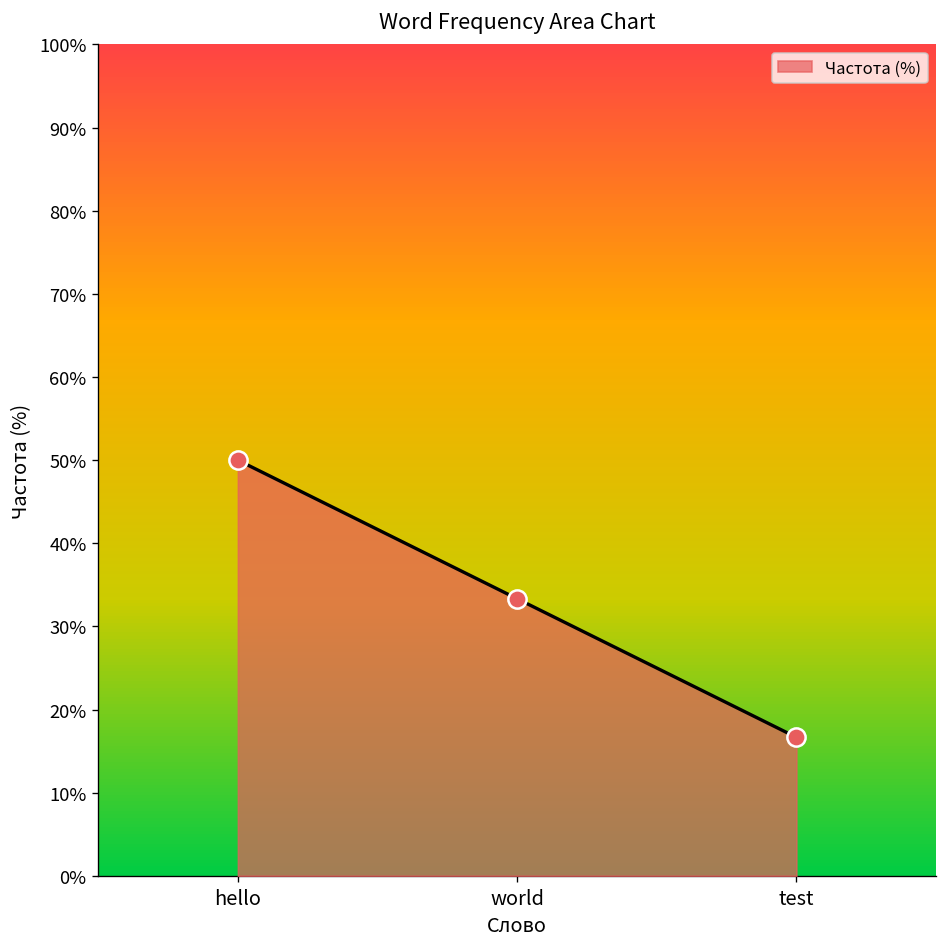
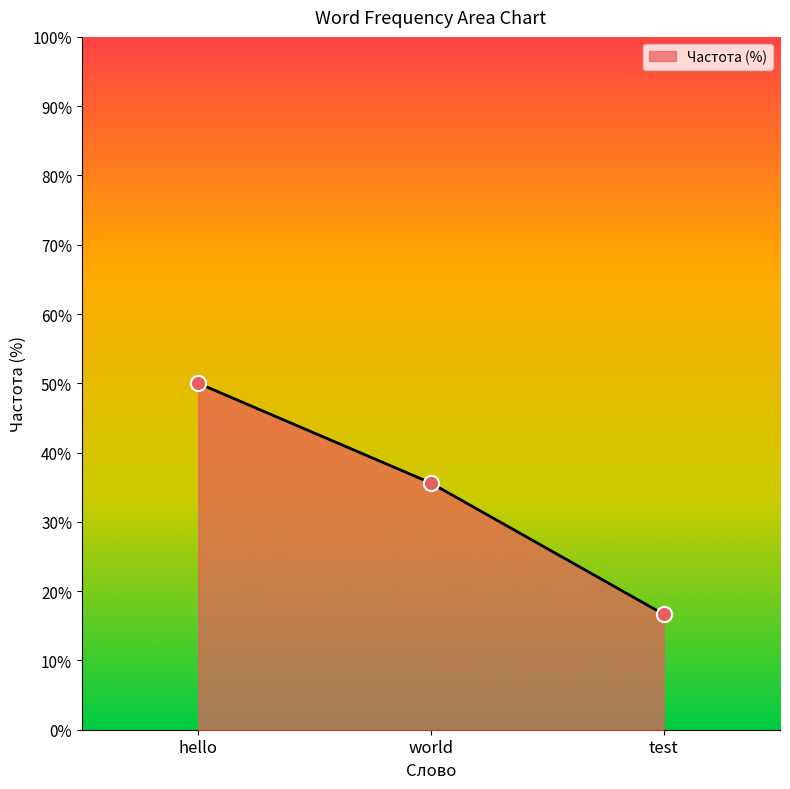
world: 33% -> 36%
